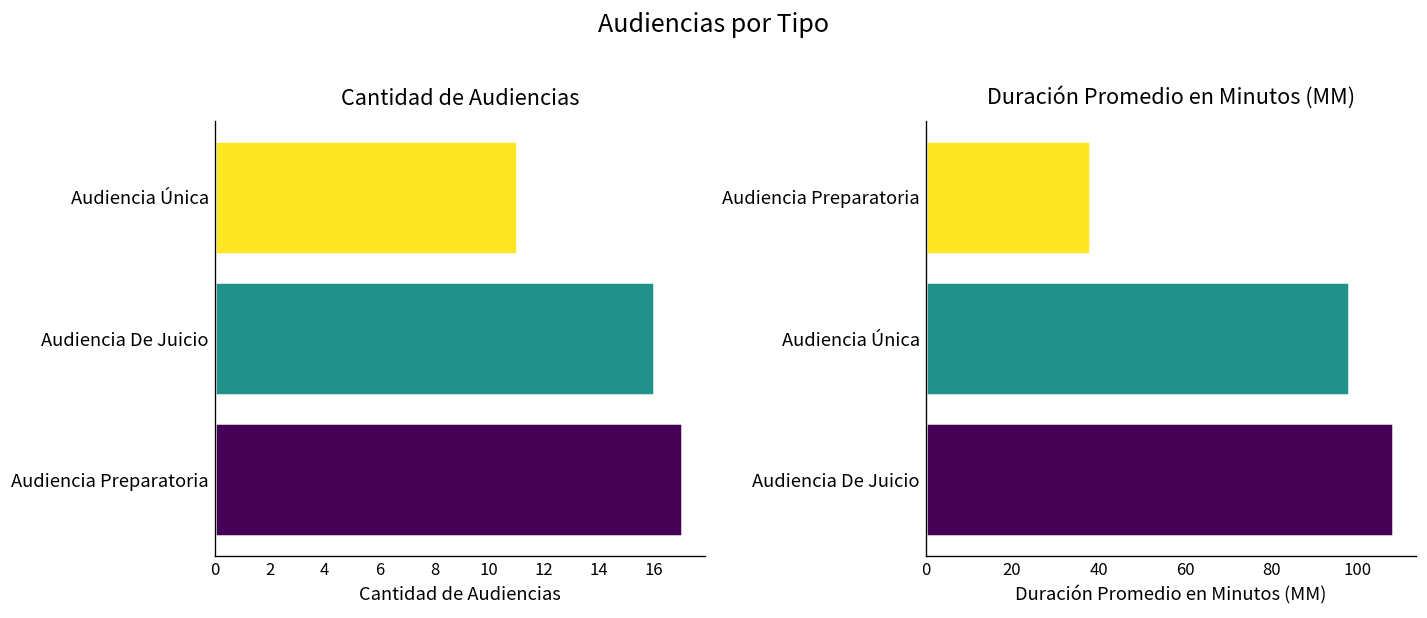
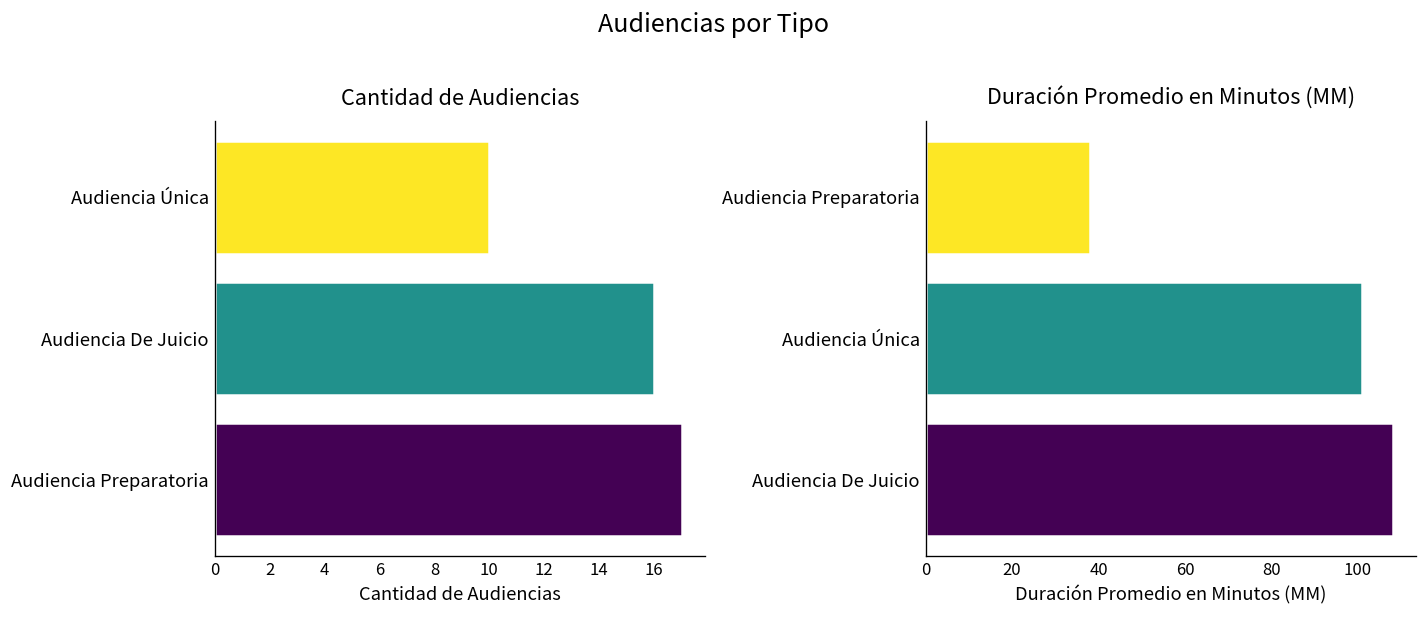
Cantidad de Audiencias, Audiencia Única: 11 -> 10
Duración Promedio en Minutos (MM), Audiencia Única: 98 -> 101
